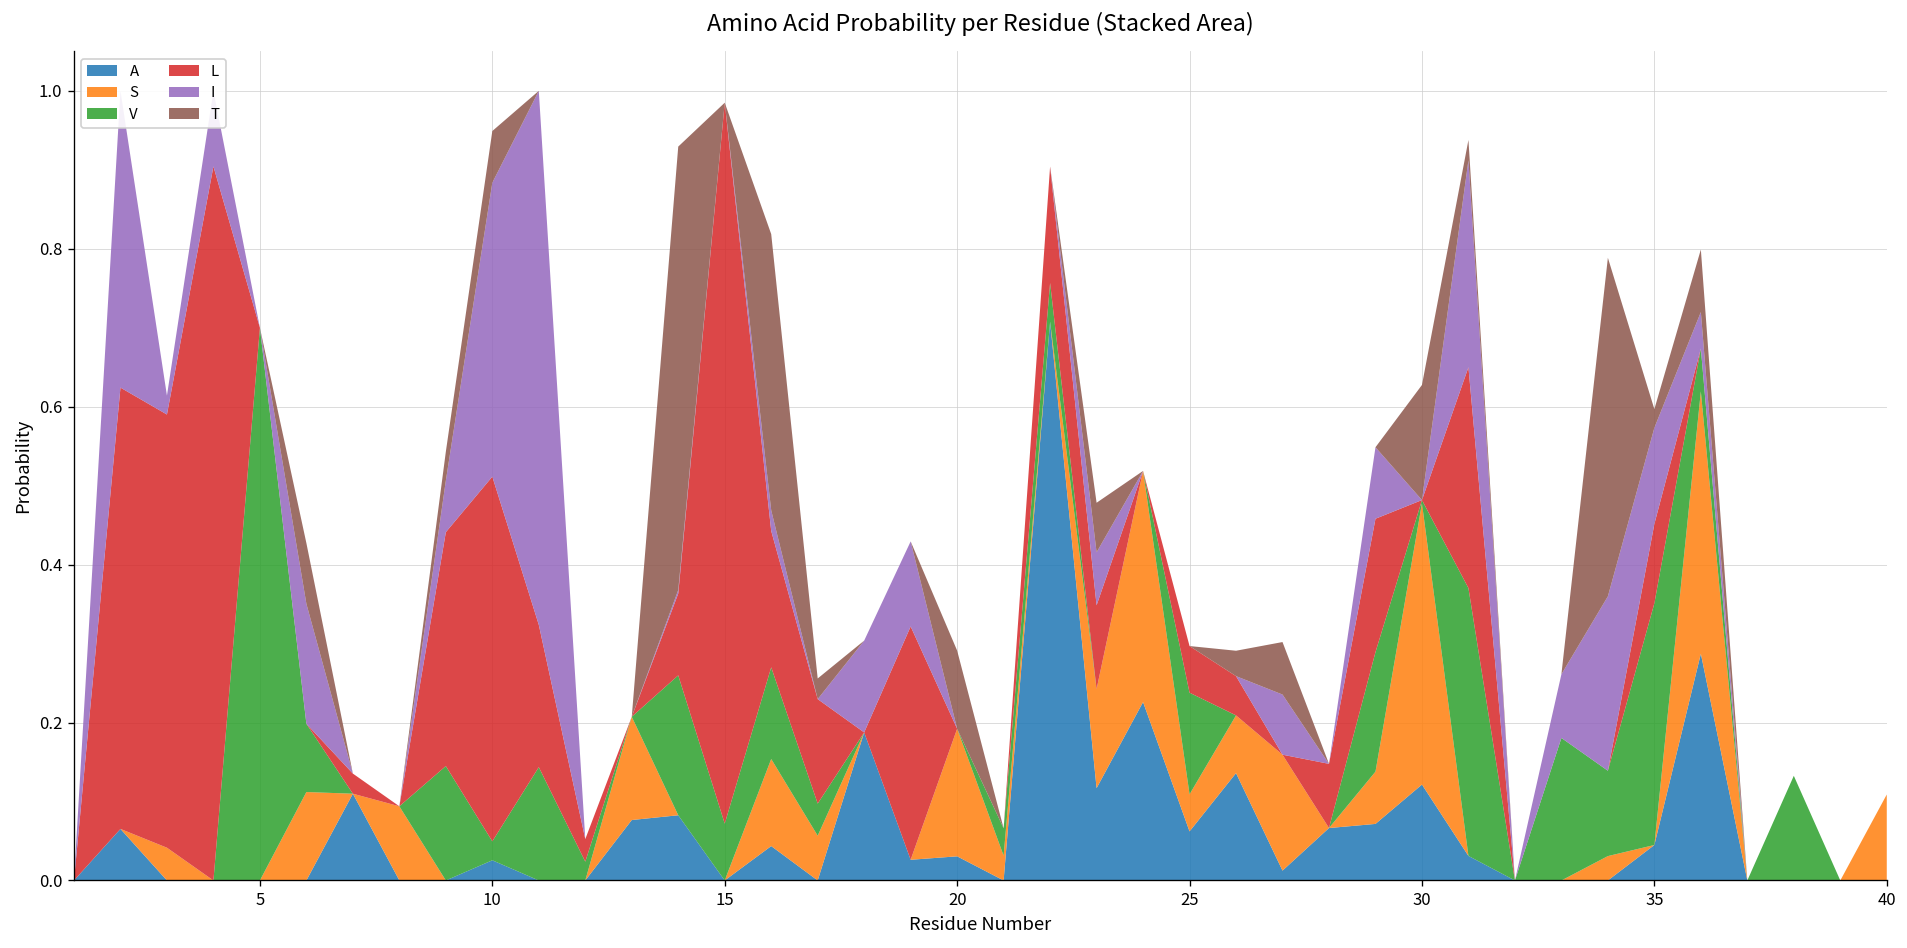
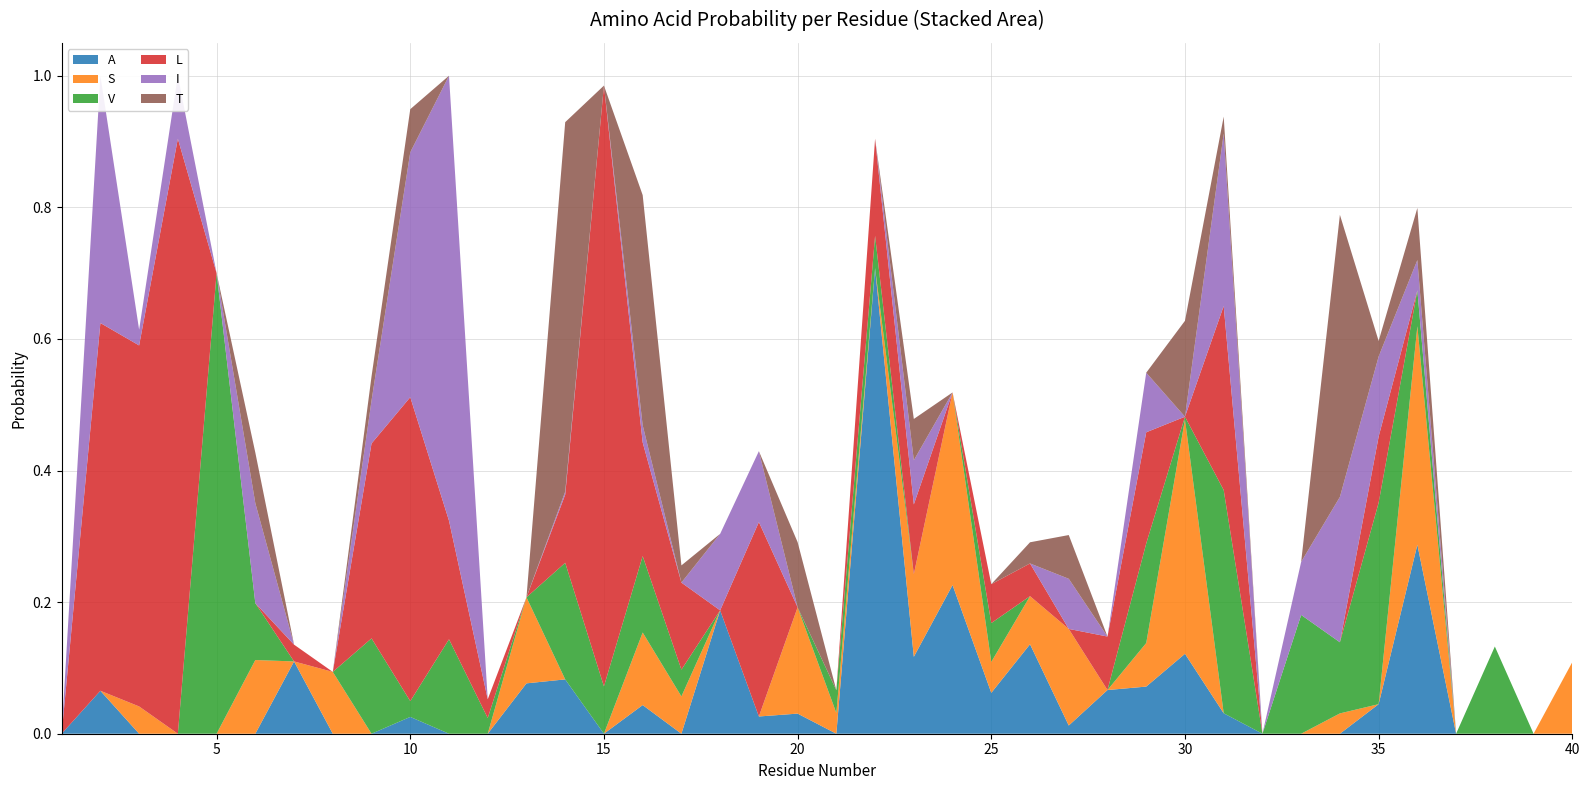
V, 25: 0.13 -> 0.06
